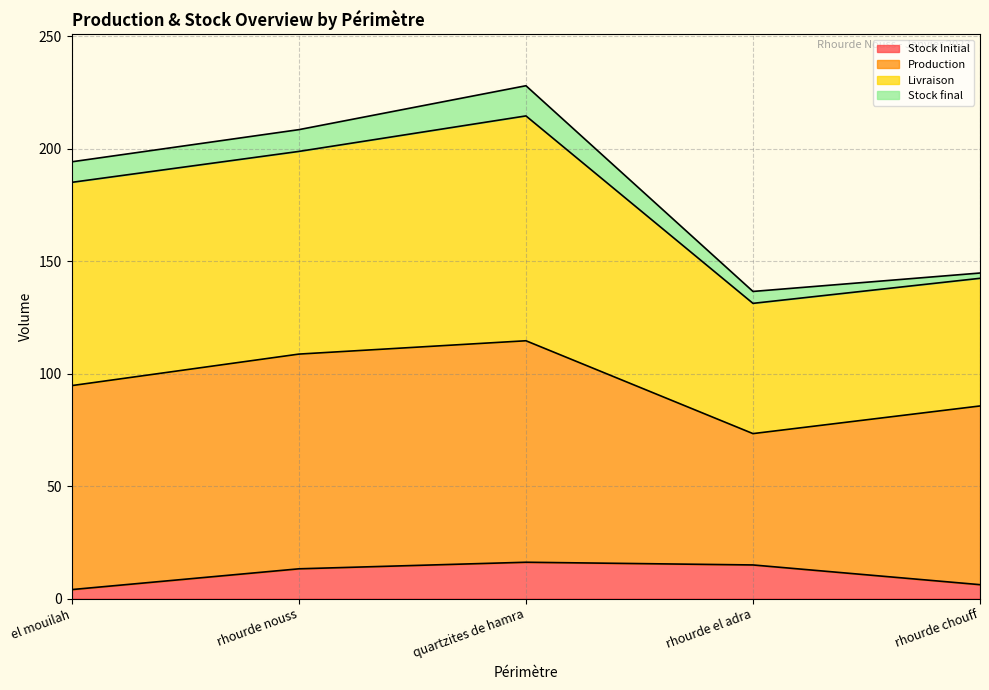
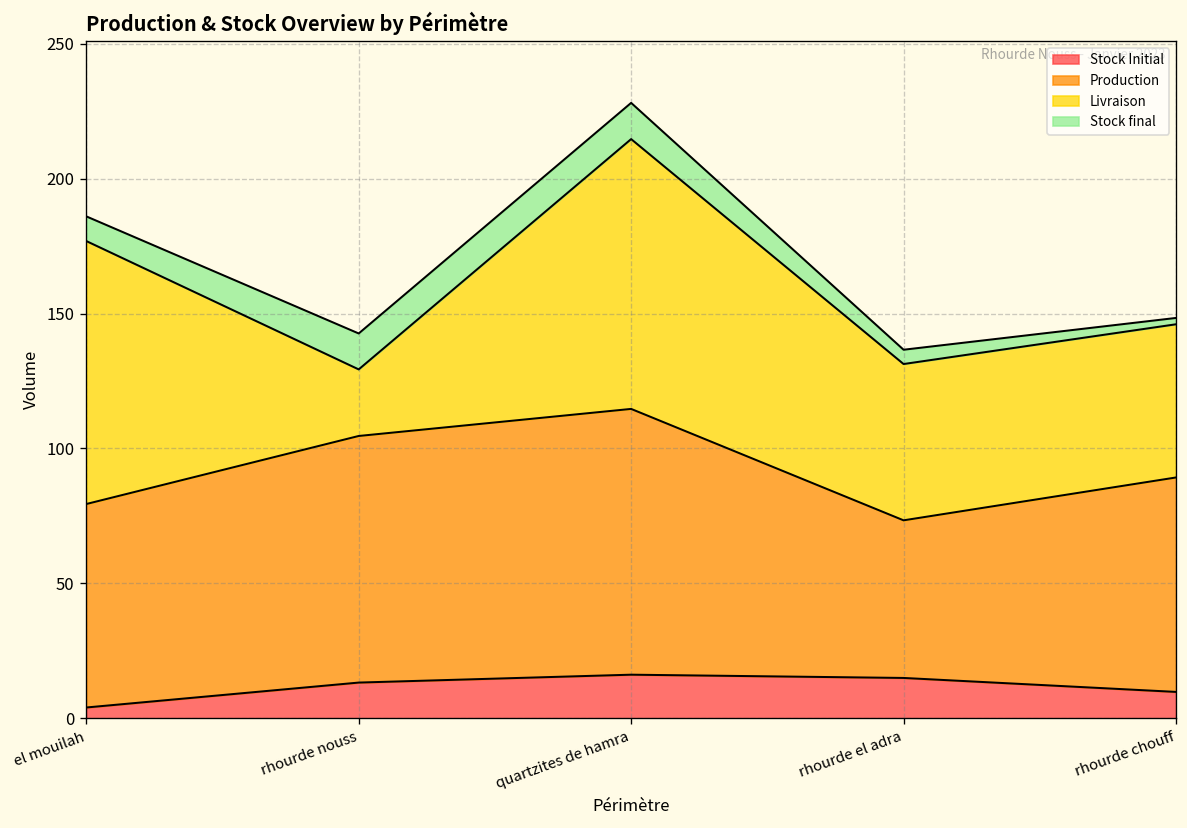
Production, el mouilah: 91 -> 75
Livraison, el mouilah: 90 -> 97
Production, rhourde nouss: 95 -> 91
Livraison, rhourde nouss: 90 -> 25
Stock final, rhourde nouss: 10 -> 13
Stock Initial, rhourde chouff: 6 -> 10
